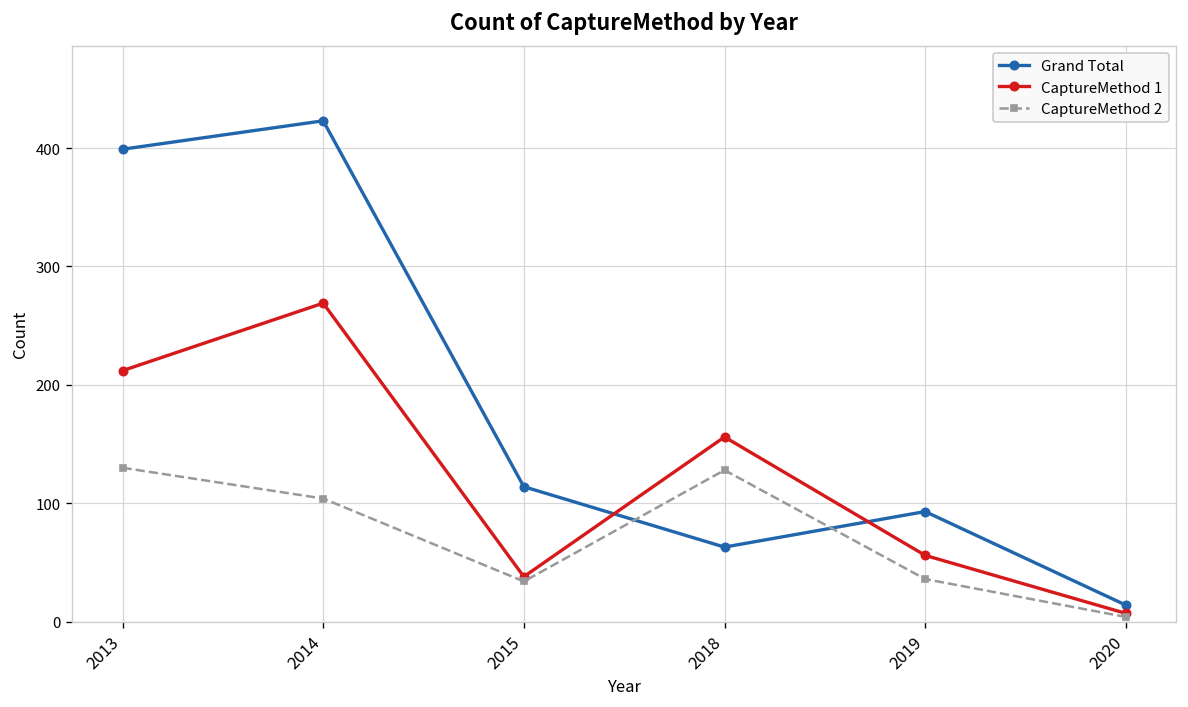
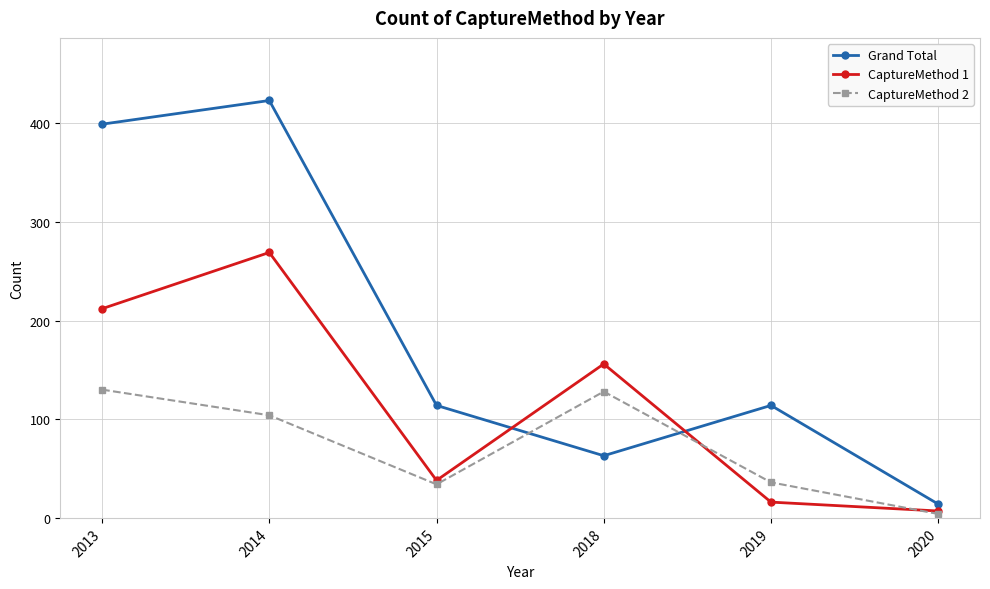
Grand Total, 2019: 90 -> 110
CaptureMethod 1, 2019: 60 -> 20
